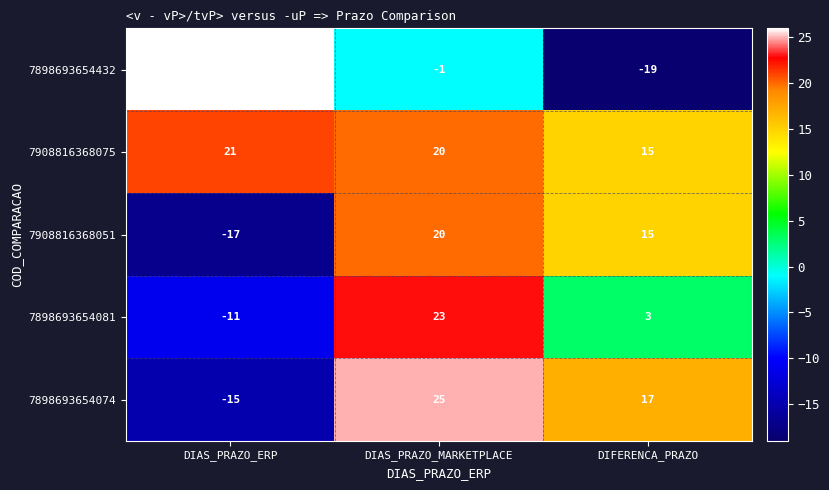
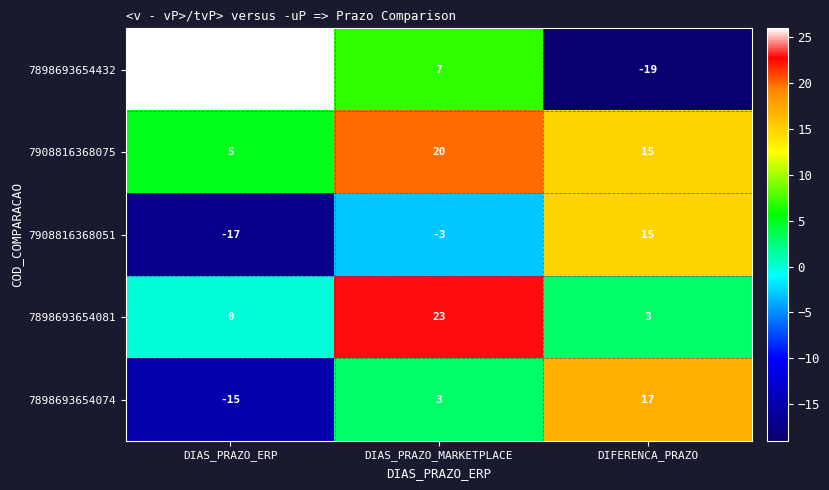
7898693654432, DIAS_PRAZO_MARKETPLACE: -1 -> 7
7908816368075, DIAS_PRAZO_ERP: 21 -> 5
7908816368051, DIAS_PRAZO_MARKETPLACE: 20 -> -3
7898693654081, DIAS_PRAZO_ERP: -11 -> 0
7898693654074, DIAS_PRAZO_MARKETPLACE: 25 -> 3
